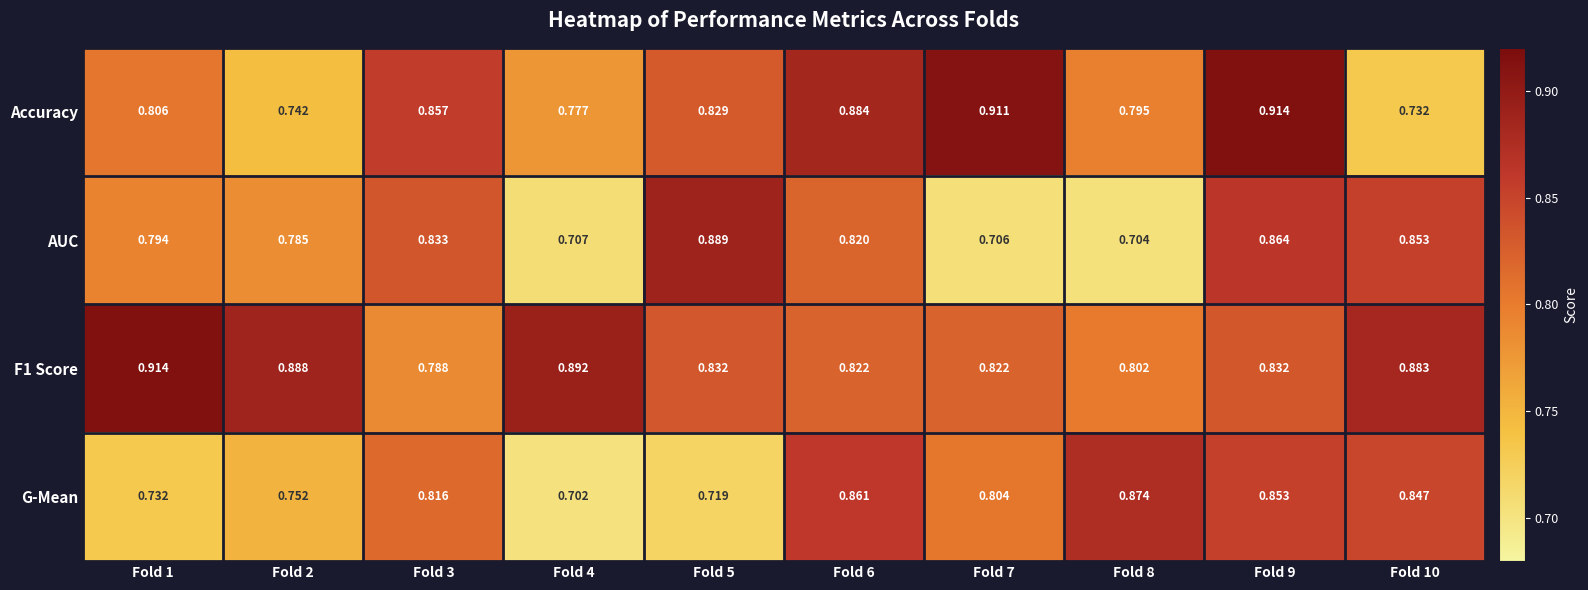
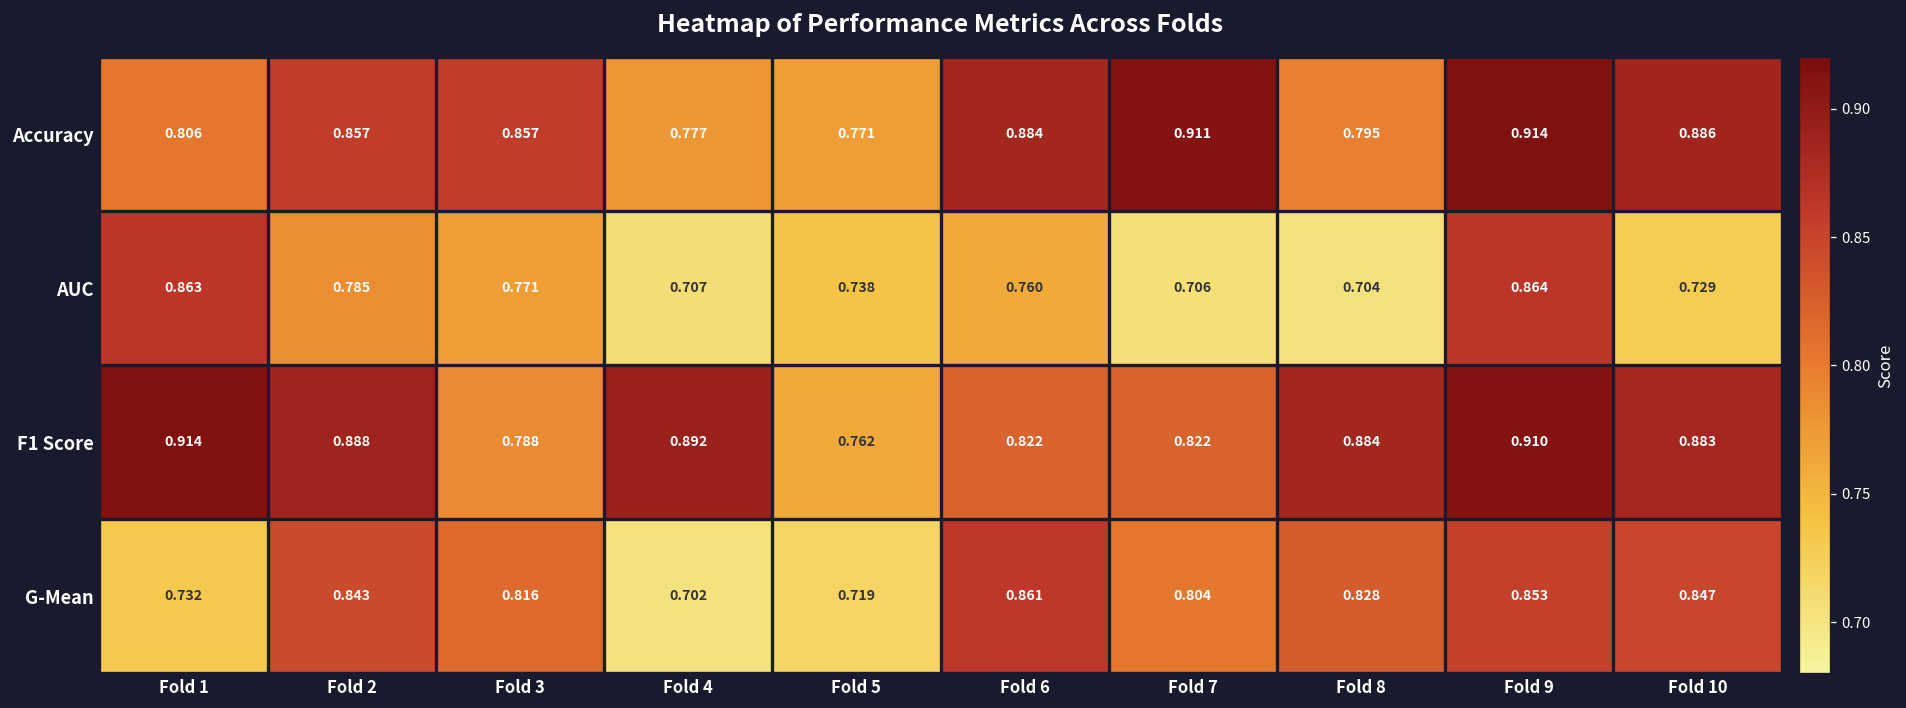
Accuracy, Fold 2: 0.742 -> 0.857
Accuracy, Fold 5: 0.829 -> 0.771
Accuracy, Fold 10: 0.732 -> 0.886
AUC, Fold 1: 0.794 -> 0.863
AUC, Fold 3: 0.833 -> 0.771
AUC, Fold 5: 0.889 -> 0.738
AUC, Fold 6: 0.820 -> 0.760
AUC, Fold 10: 0.853 -> 0.729
F1 Score, Fold 5: 0.832 -> 0.762
F1 Score, Fold 8: 0.802 -> 0.884
F1 Score, Fold 9: 0.832 -> 0.910
G-Mean, Fold 2: 0.752 -> 0.843
G-Mean, Fold 8: 0.874 -> 0.828
